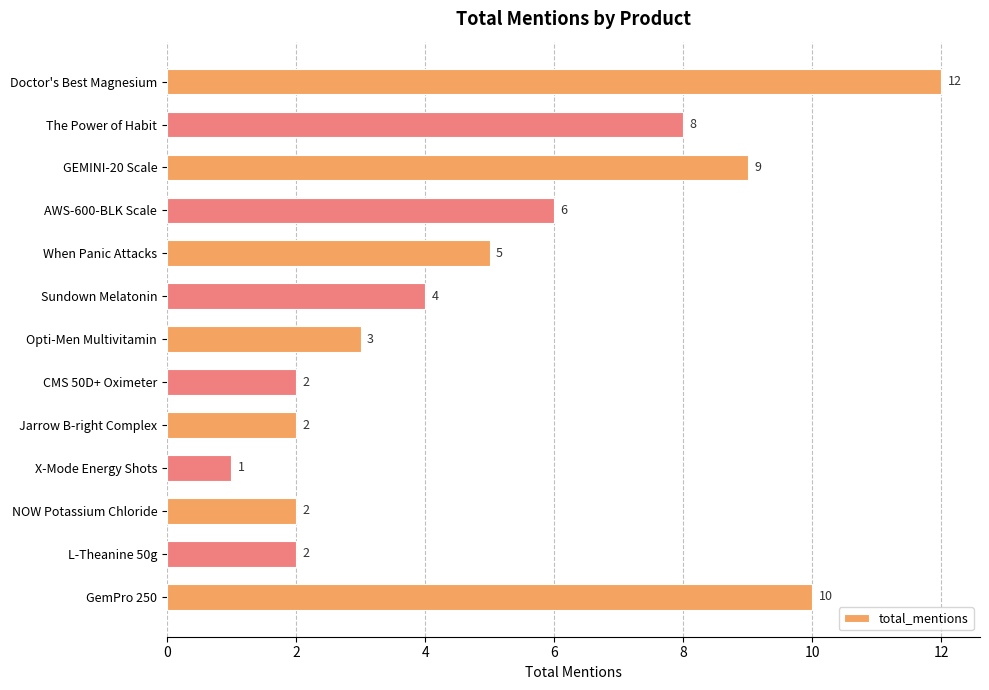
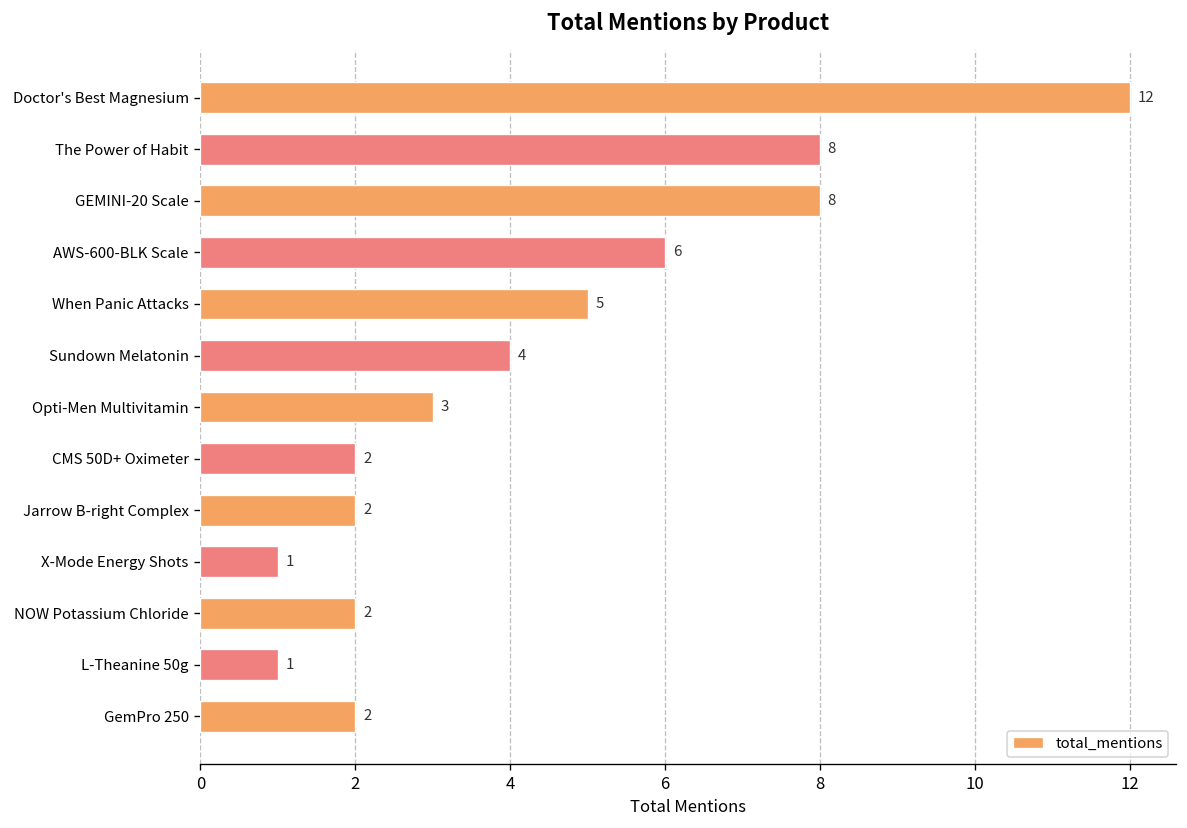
GEMINI-20 Scale: 9 -> 8
L-Theanine 50g: 2 -> 1
GemPro 250: 10 -> 2
